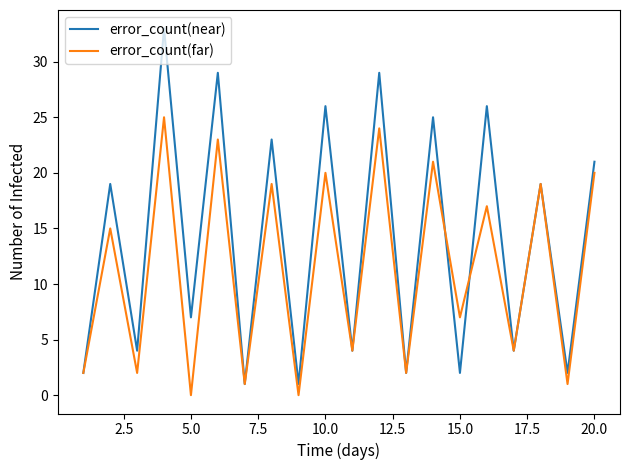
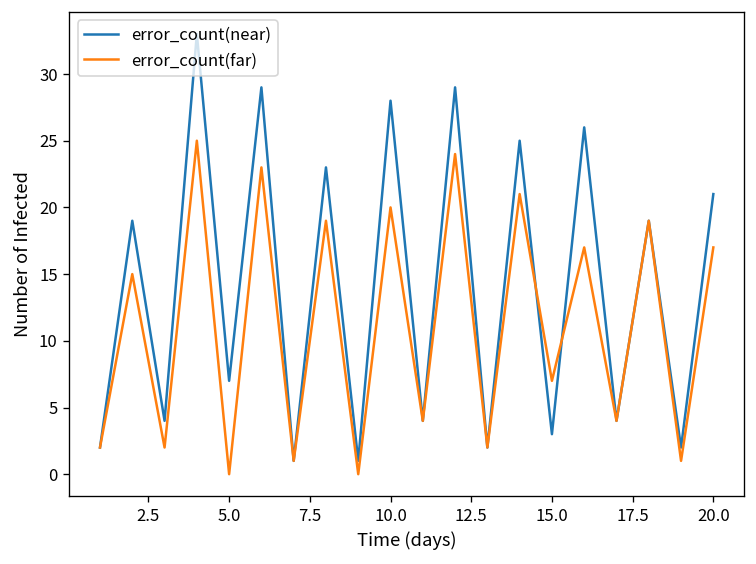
error_count(near), 10.0: 26 -> 28
error_count(near), 15.0: 2 -> 3
error_count(far), 20.0: 20 -> 17
